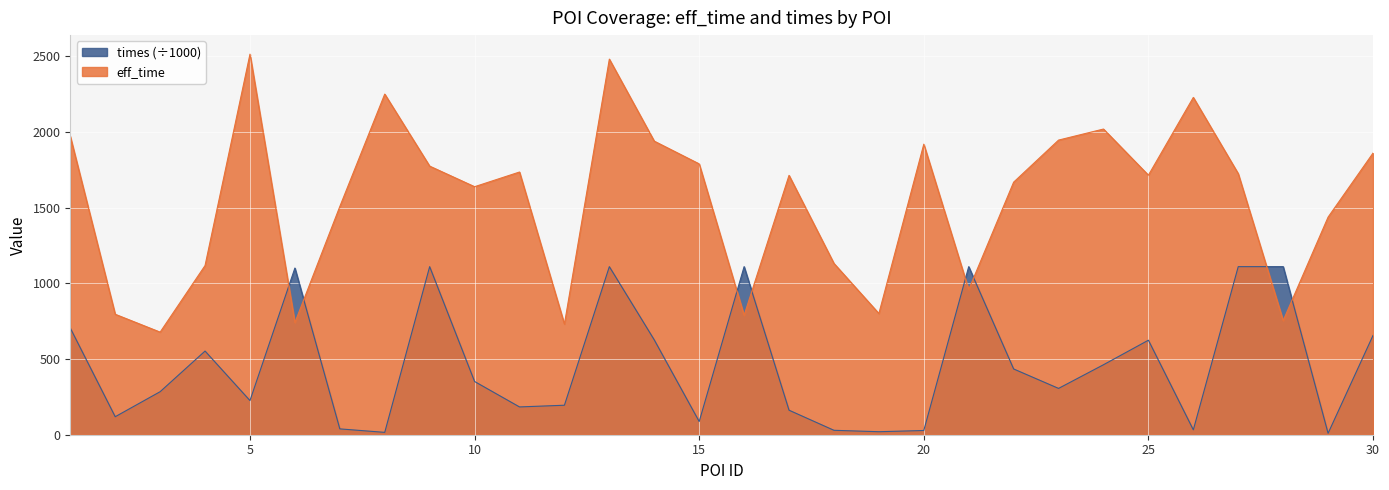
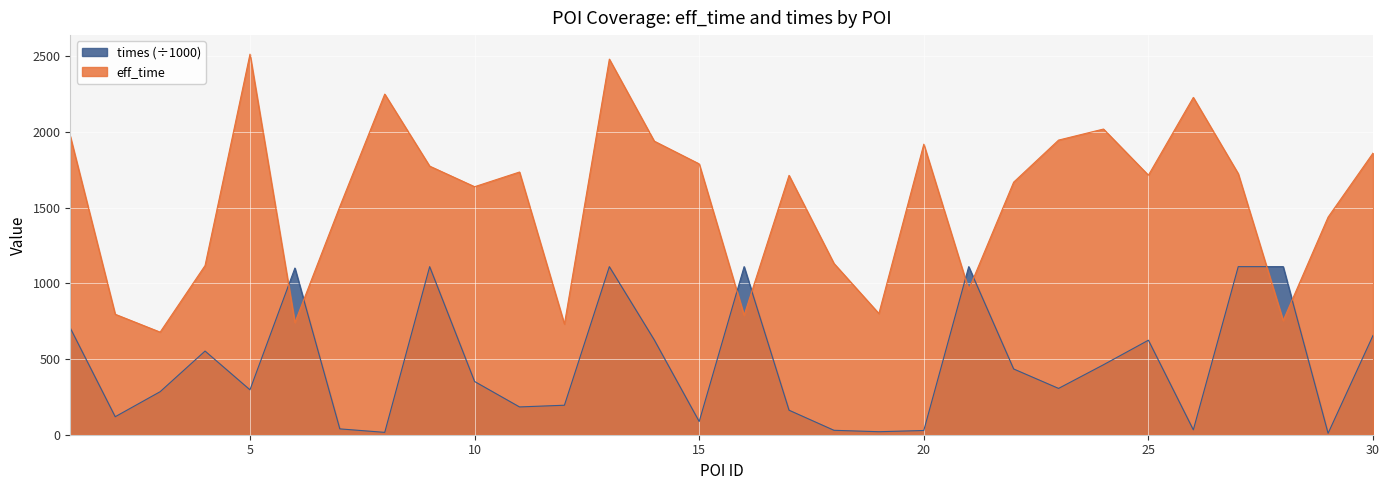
times (÷1000), 5: 230 -> 300
